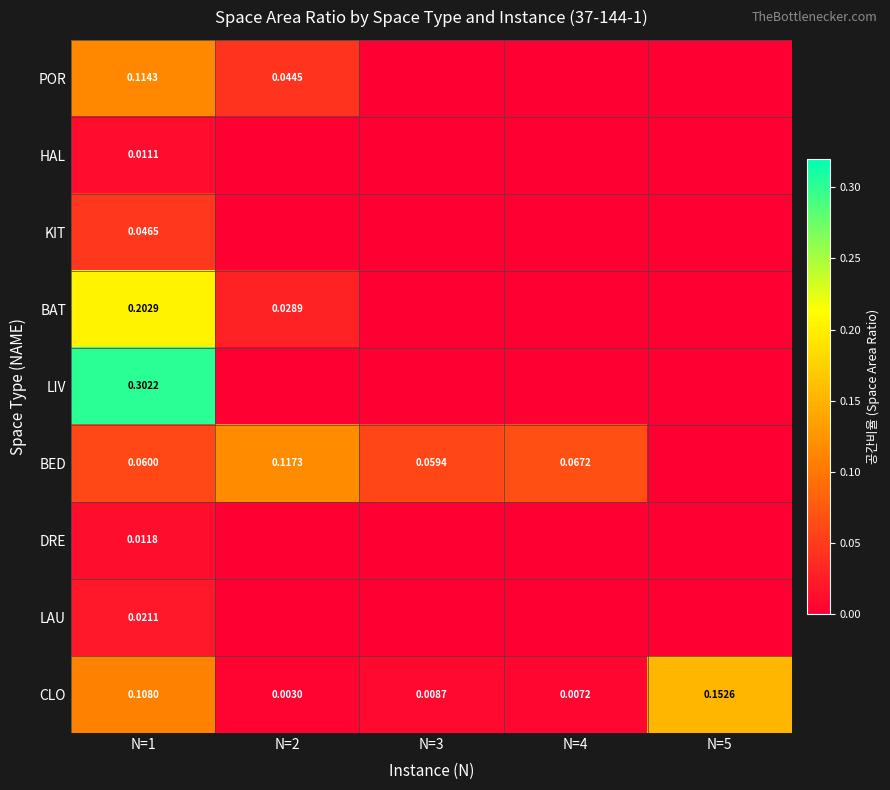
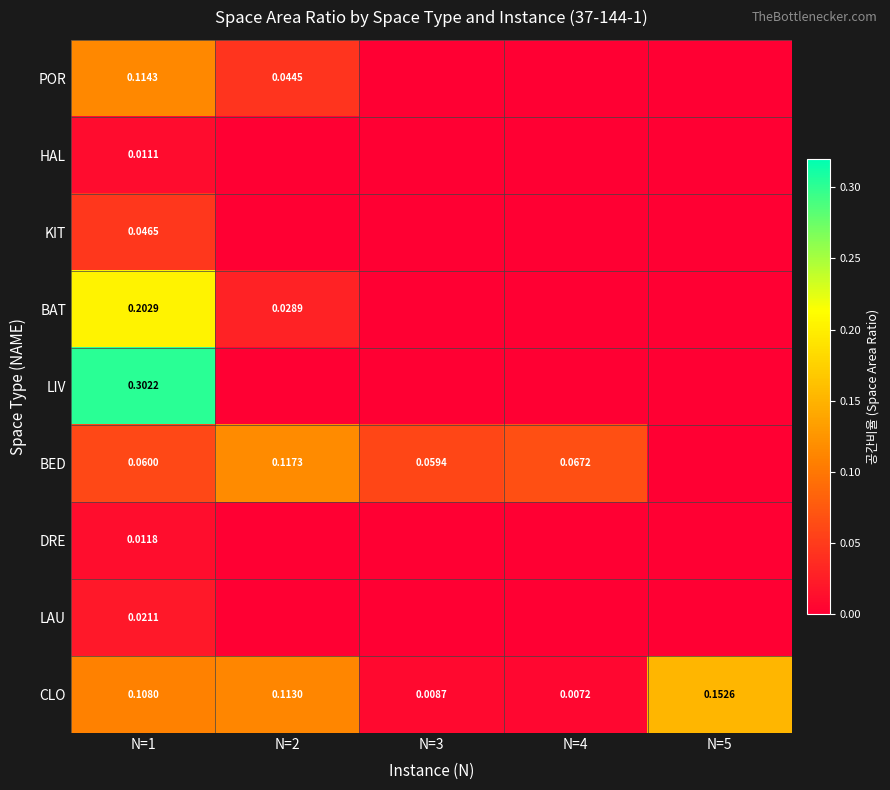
CLO, N=2: 0.0030 -> 0.1130
